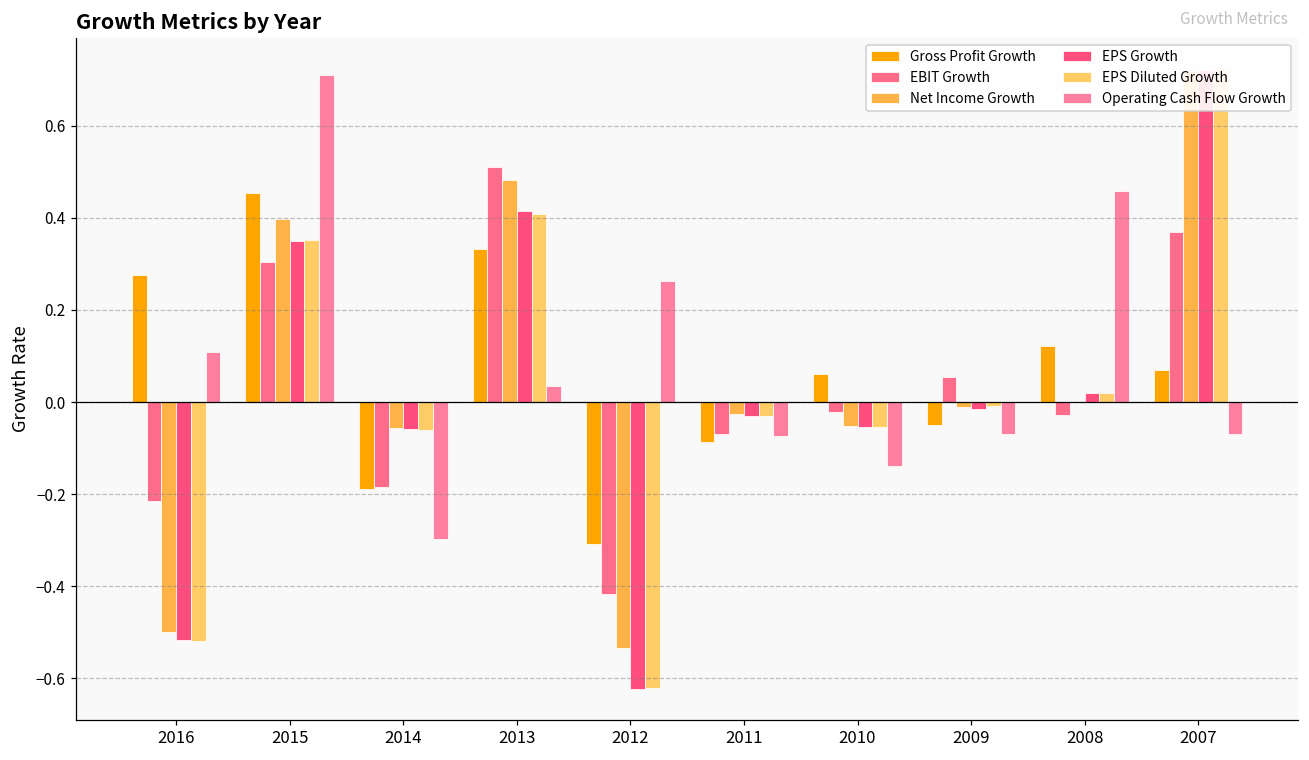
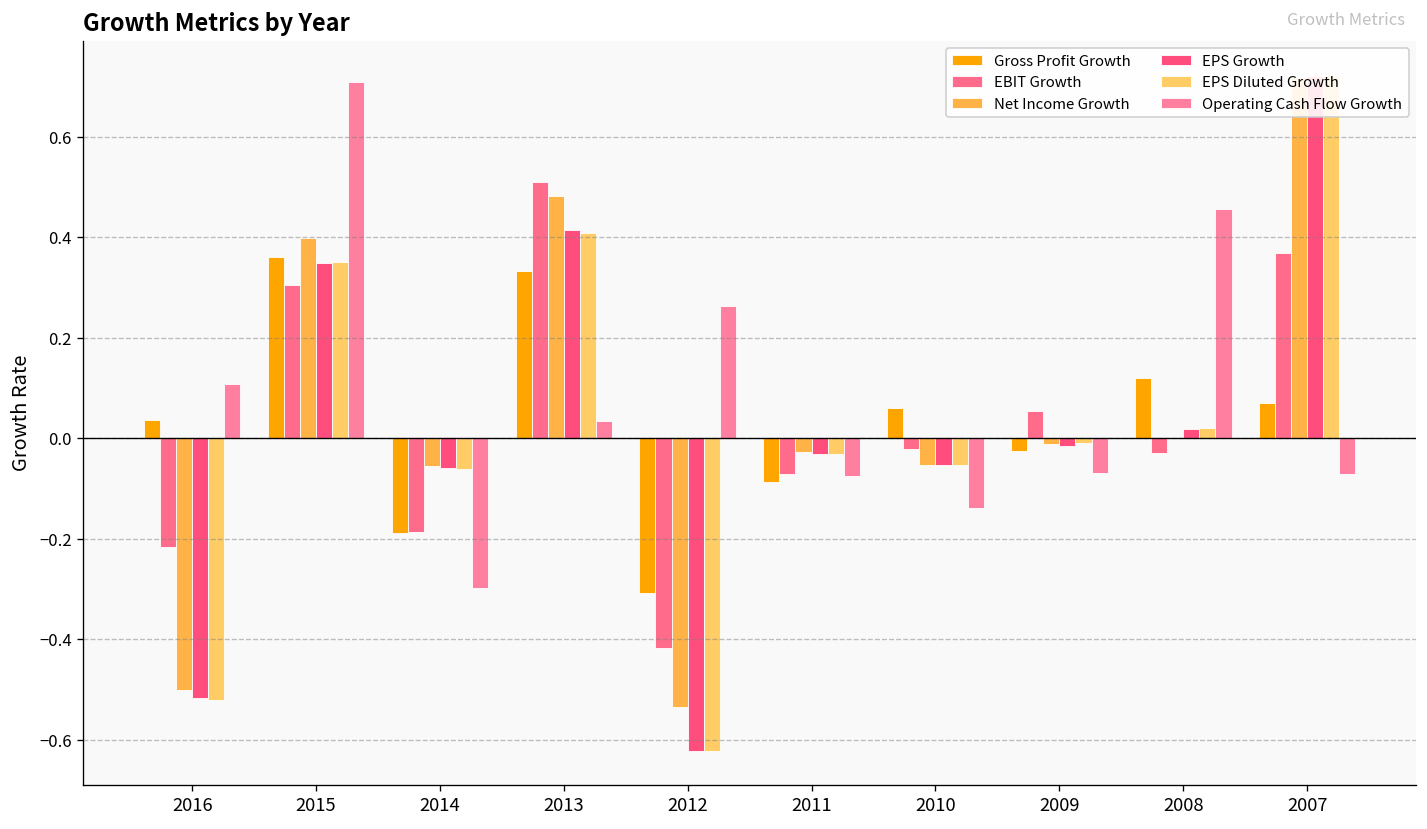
Gross Profit Growth, 2016: 0.28 -> 0.04
Gross Profit Growth, 2015: 0.45 -> 0.36
Gross Profit Growth, 2009: -0.05 -> -0.03
